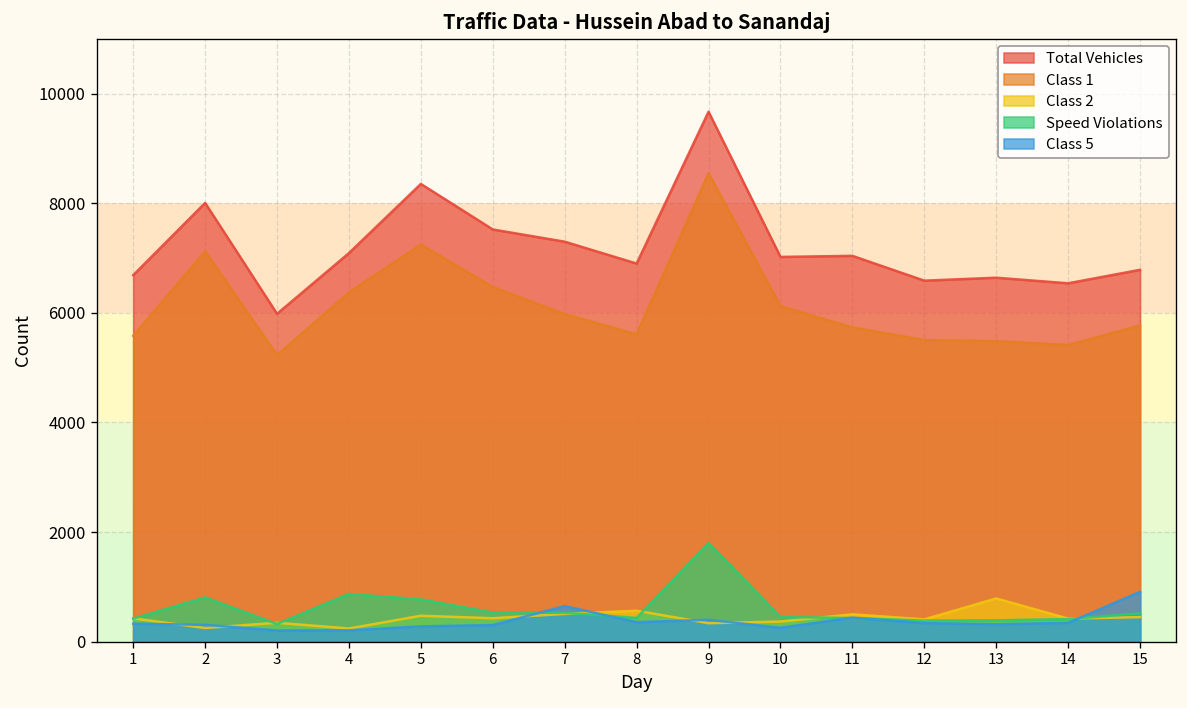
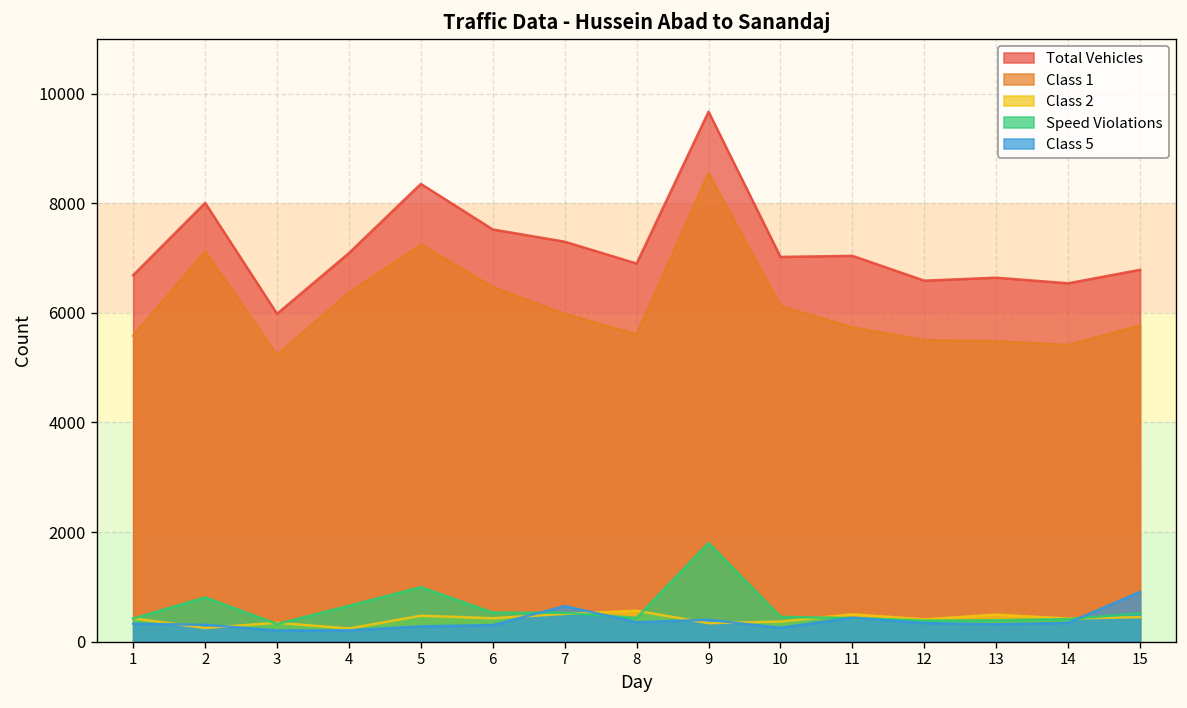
Speed Violations, 4: 900 -> 700
Speed Violations, 5: 800 -> 1000
Class 2, 13: 800 -> 500
